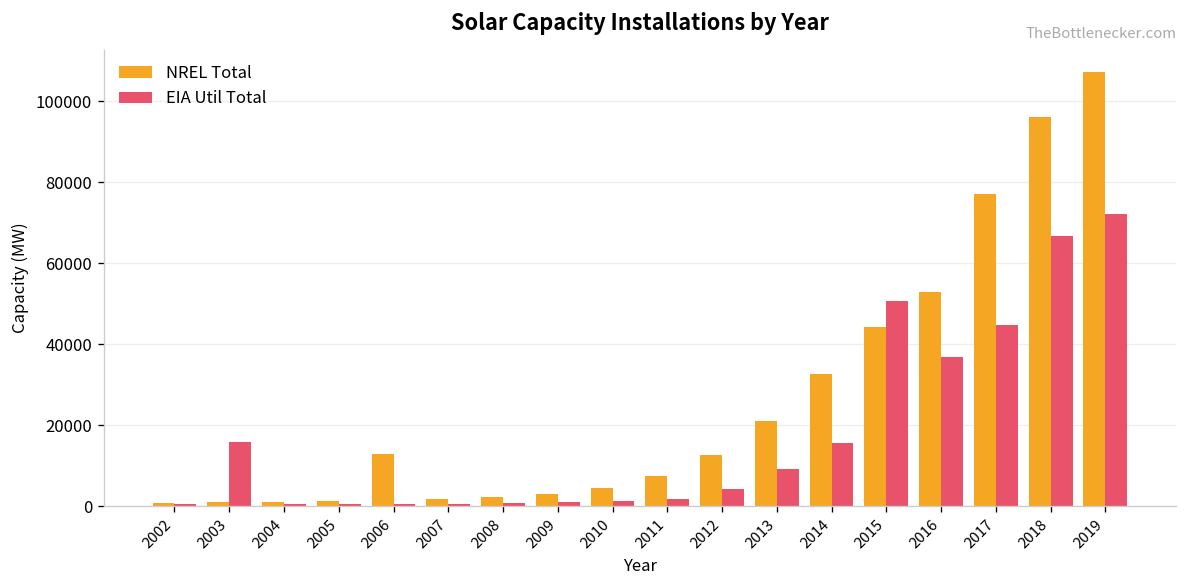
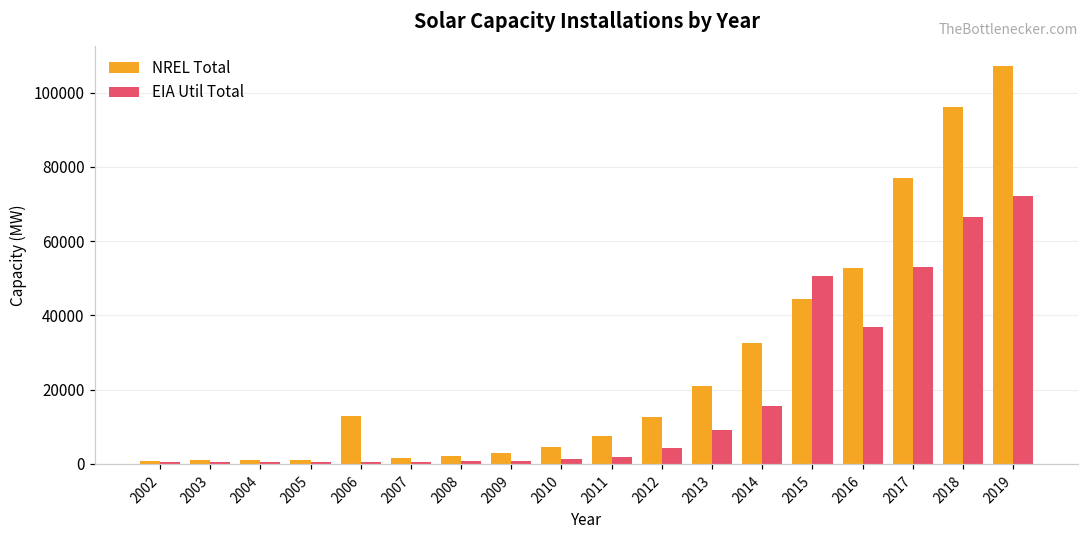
EIA Util Total, 2003: 16000 -> 1000
EIA Util Total, 2017: 45000 -> 53000
